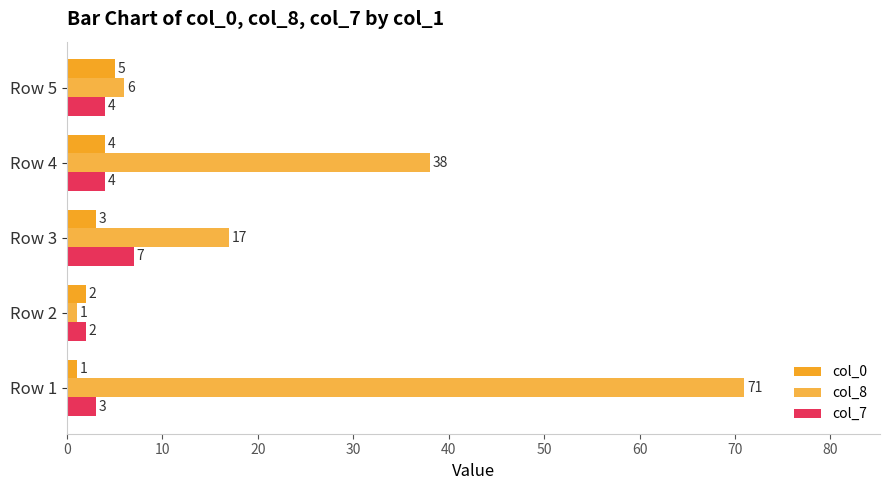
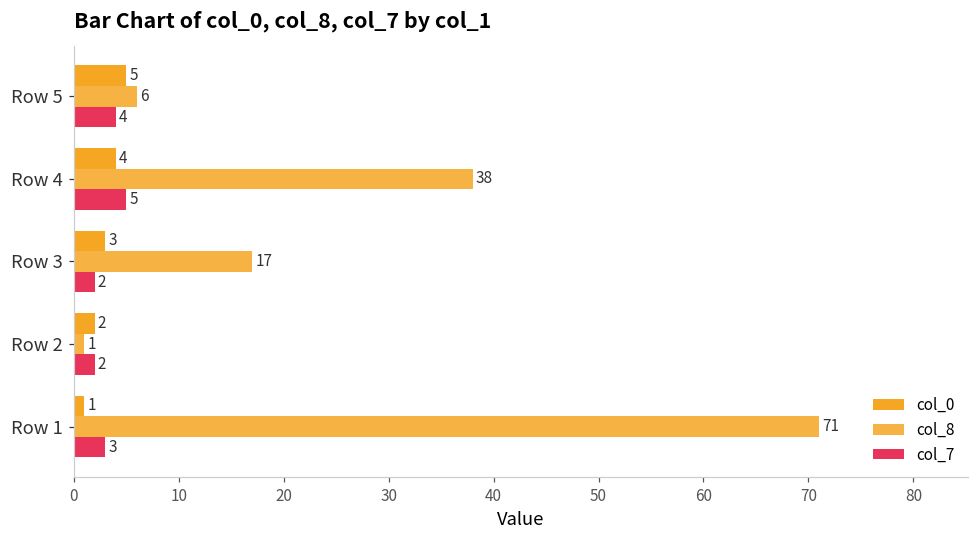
col_7, Row 4: 4 -> 5
col_7, Row 3: 7 -> 2
